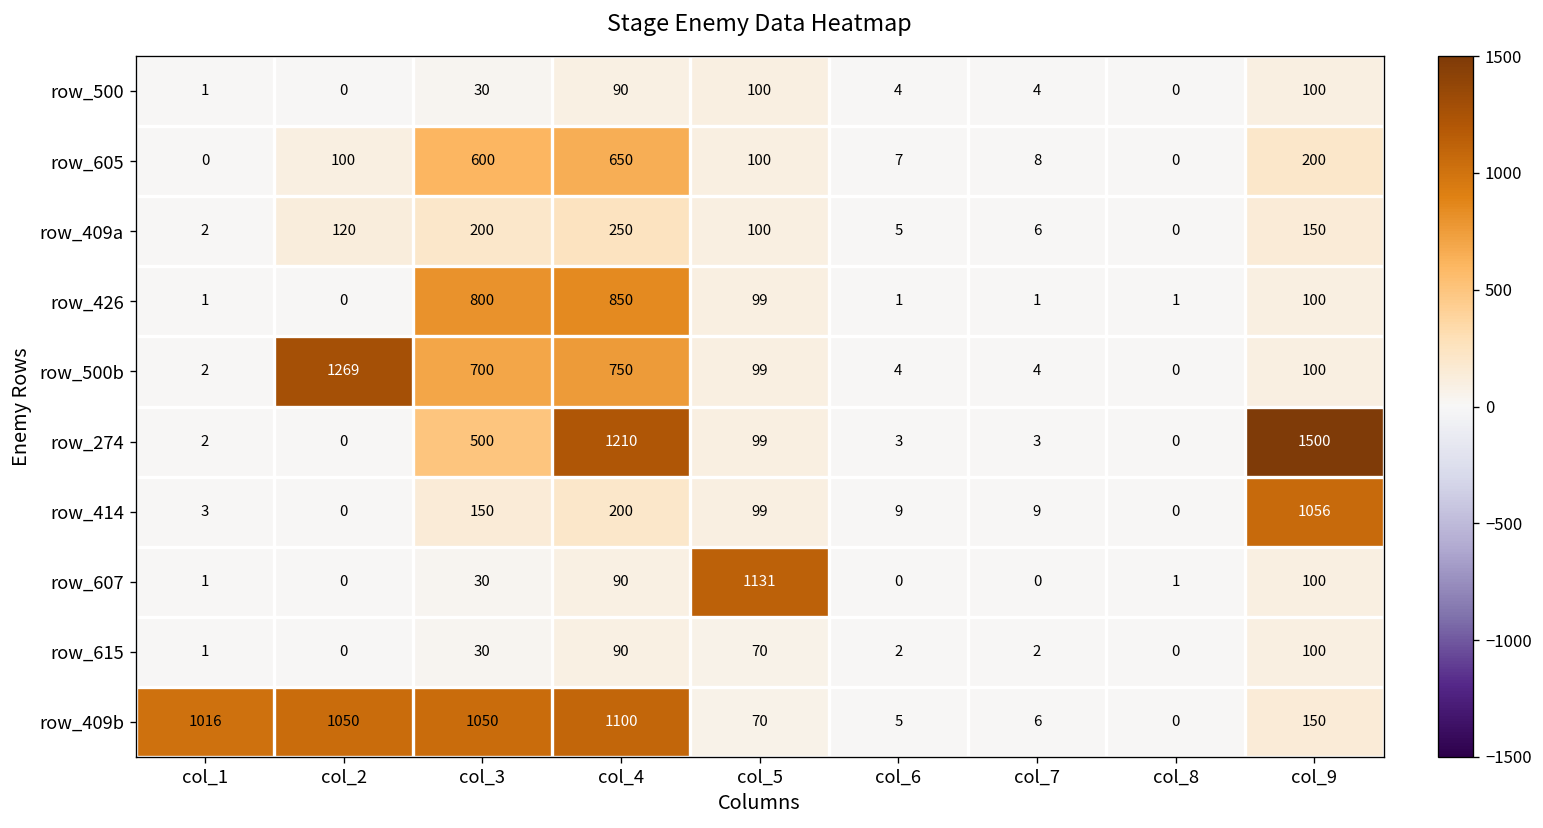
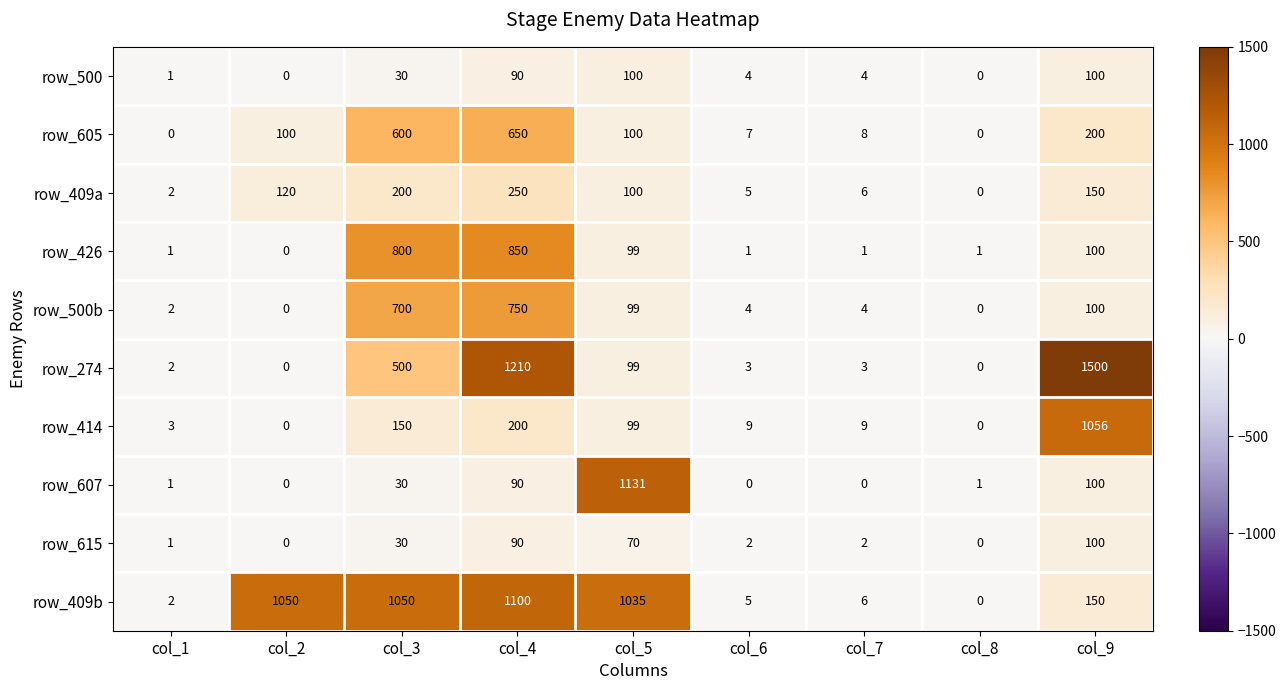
row_500b, col_2: 1269 -> 0
row_409b, col_1: 1016 -> 2
row_409b, col_5: 70 -> 1035
